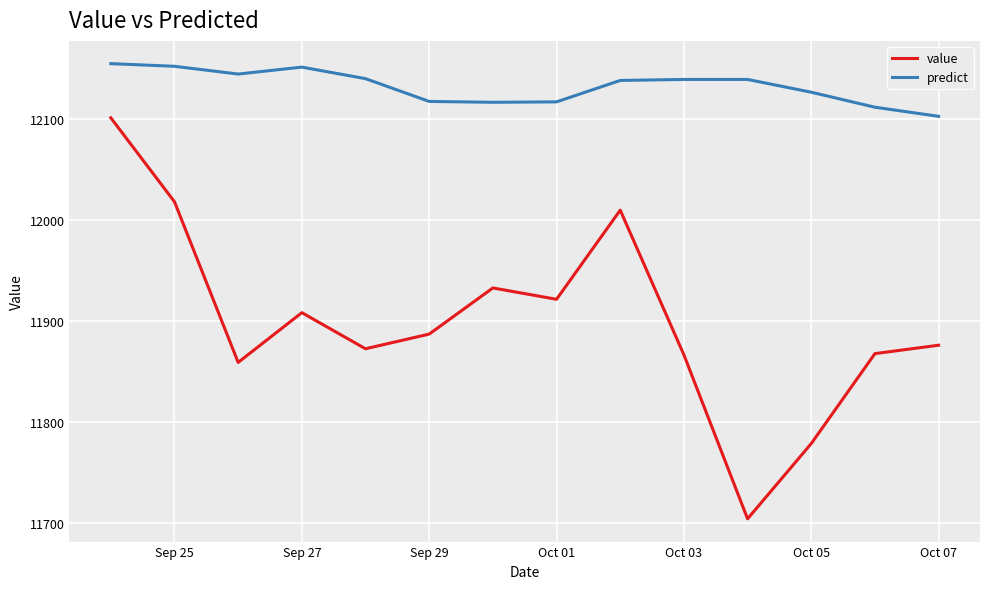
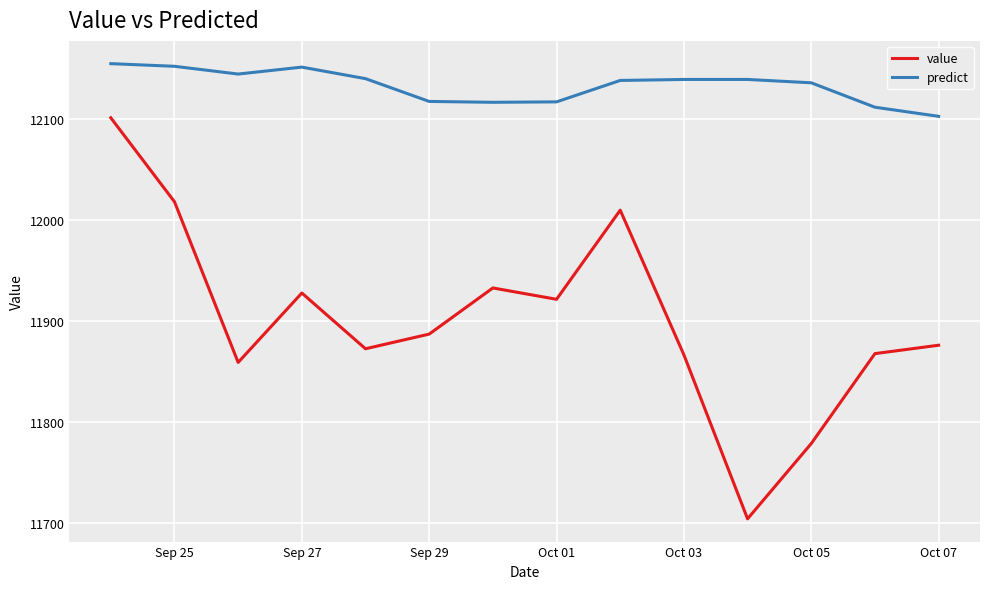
value, Sep 27: 11908 -> 11928
predict, Oct 05: 12126 -> 12135
